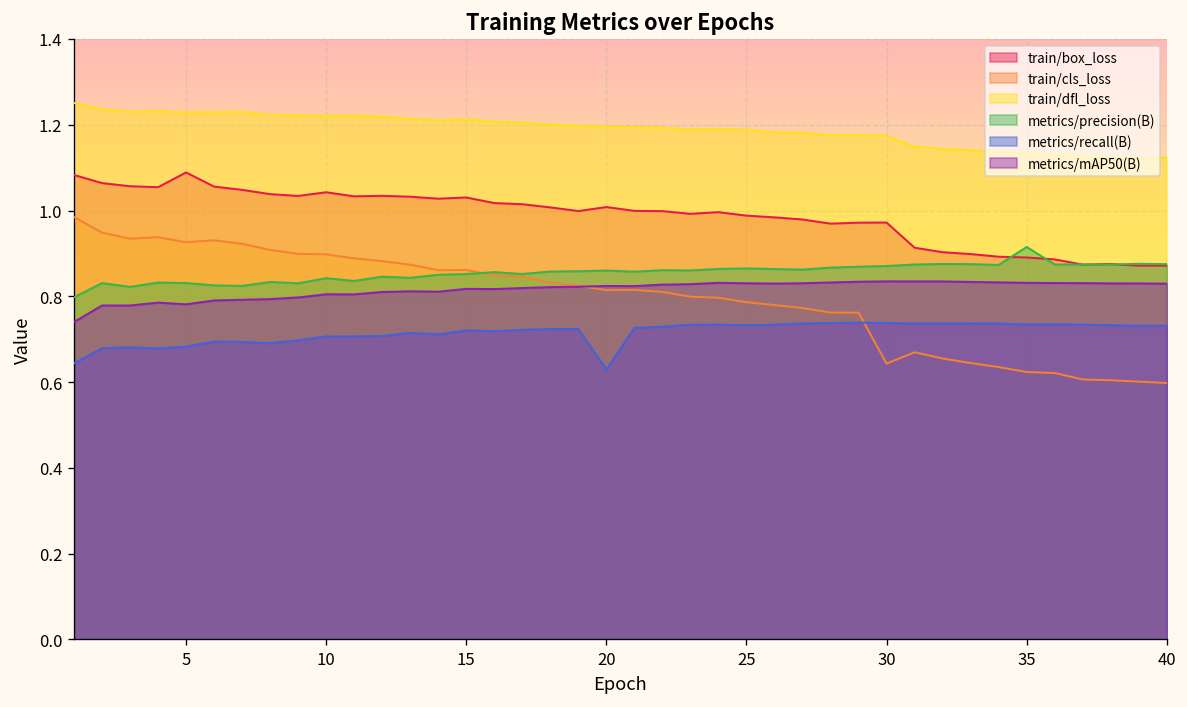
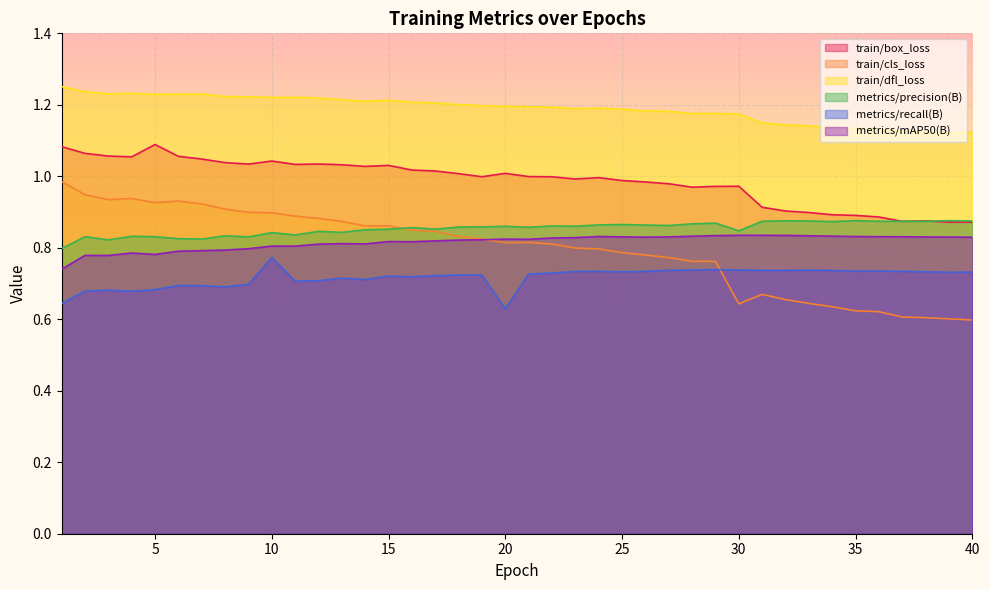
metrics/recall(B), 10: 0.71 -> 0.77
metrics/precision(B), 30: 0.87 -> 0.85
metrics/precision(B), 35: 0.92 -> 0.88
